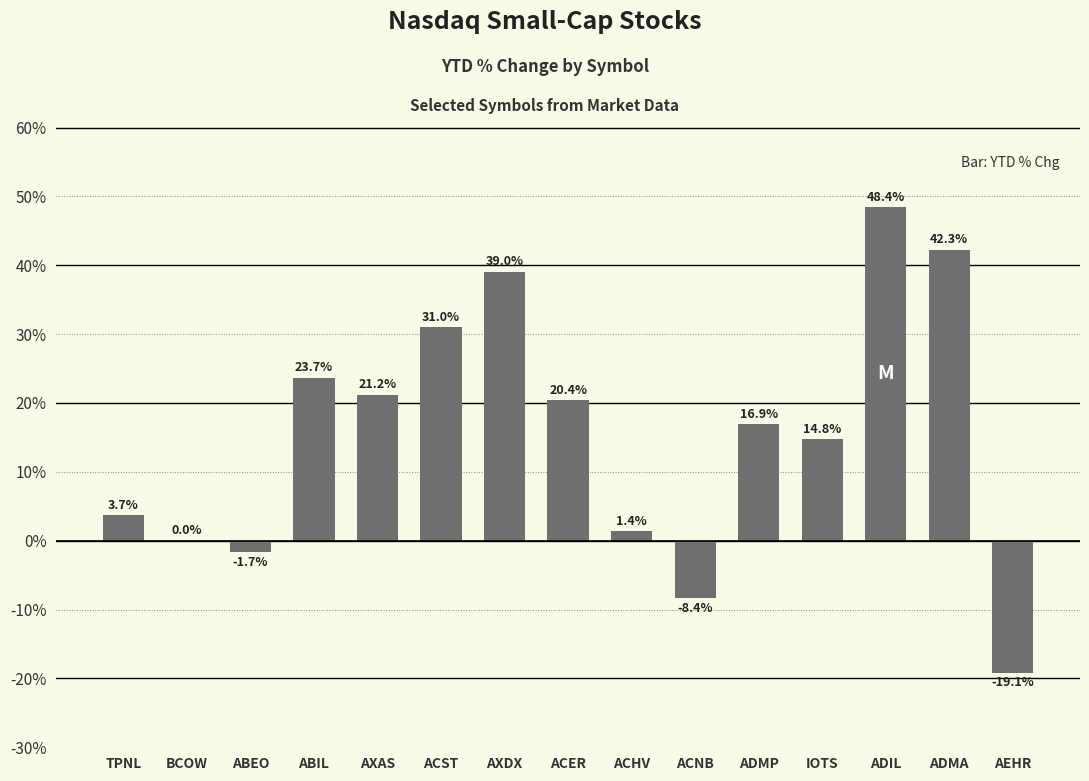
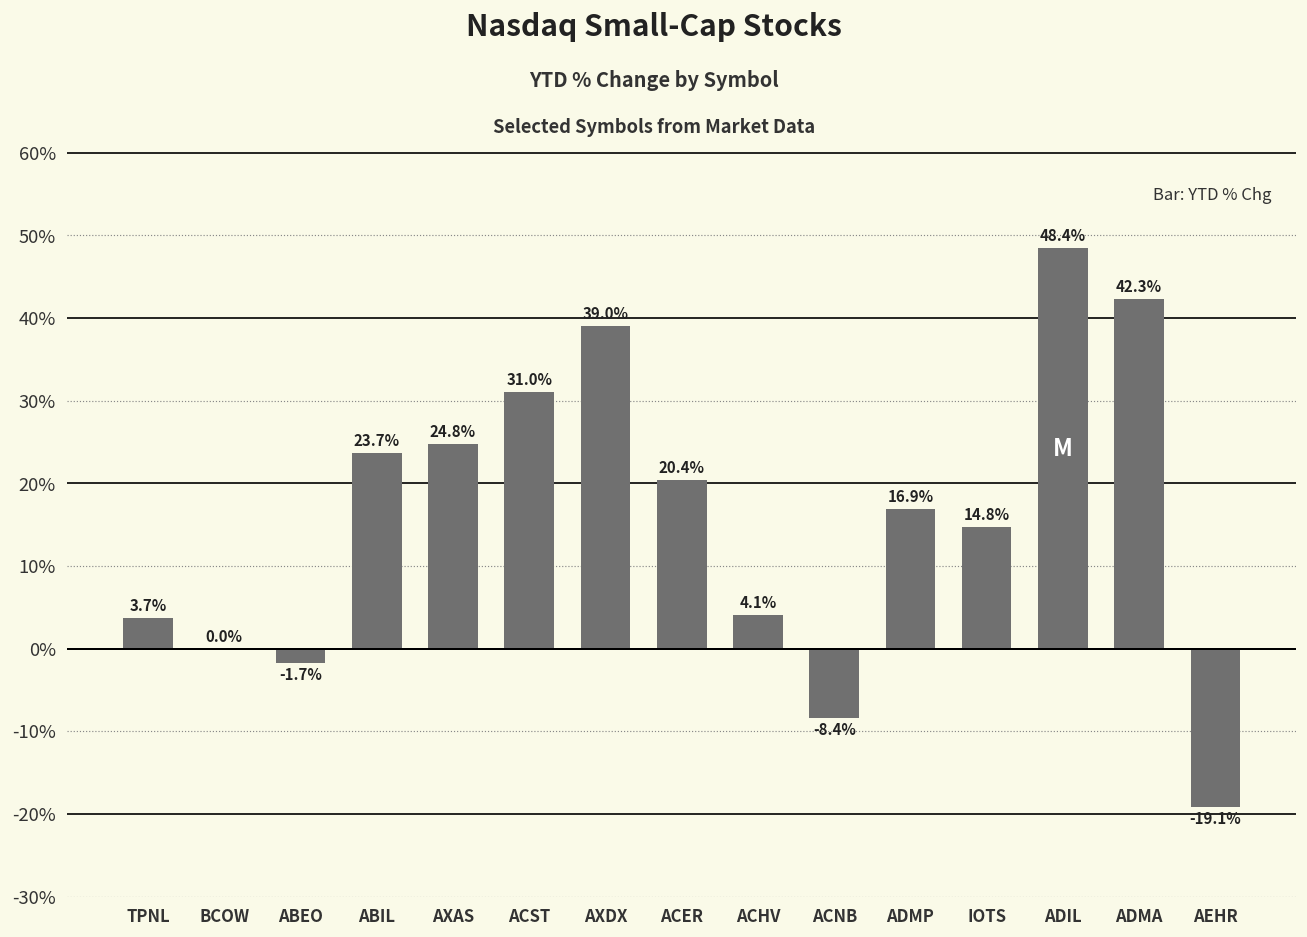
AXAS: 21.2% -> 24.8%
ACHV: 1.4% -> 4.1%
